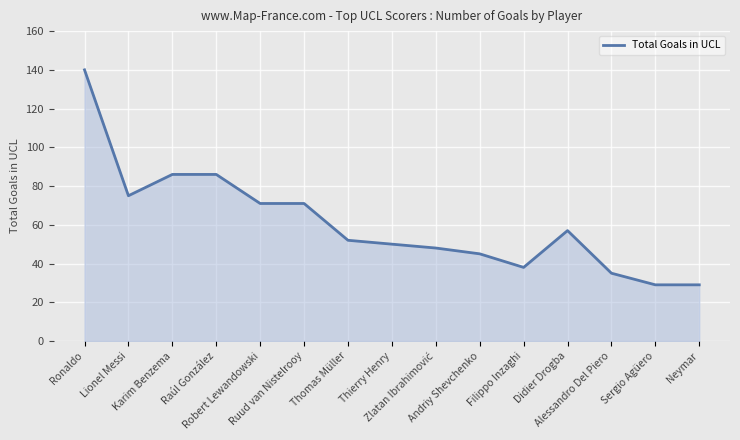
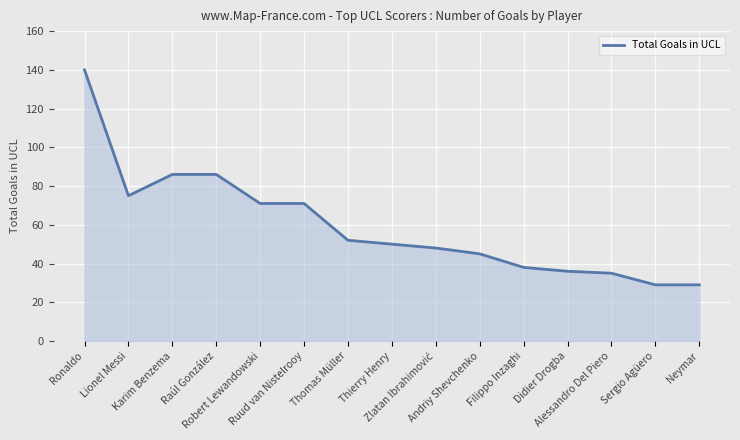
Didier Drogba: 57 -> 36
